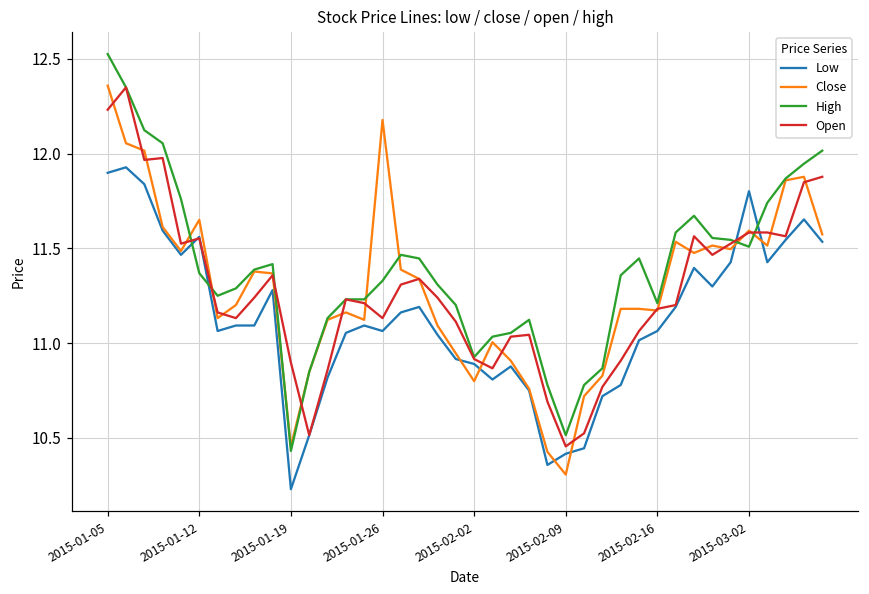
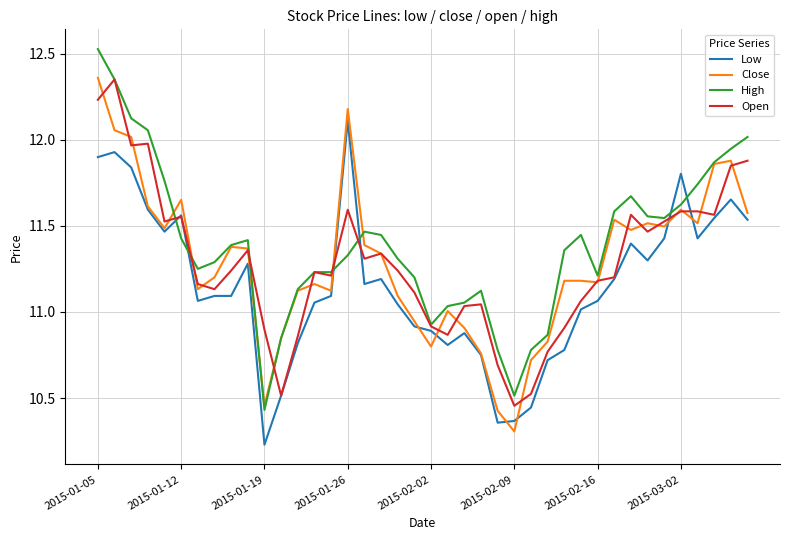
High, 2015-01-12: 11.37 -> 11.43
Low, 2015-01-26: 11.06 -> 12.11
Open, 2015-01-26: 11.13 -> 11.59
Low, 2015-02-09: 10.42 -> 10.37
High, 2015-03-02: 11.51 -> 11.62
